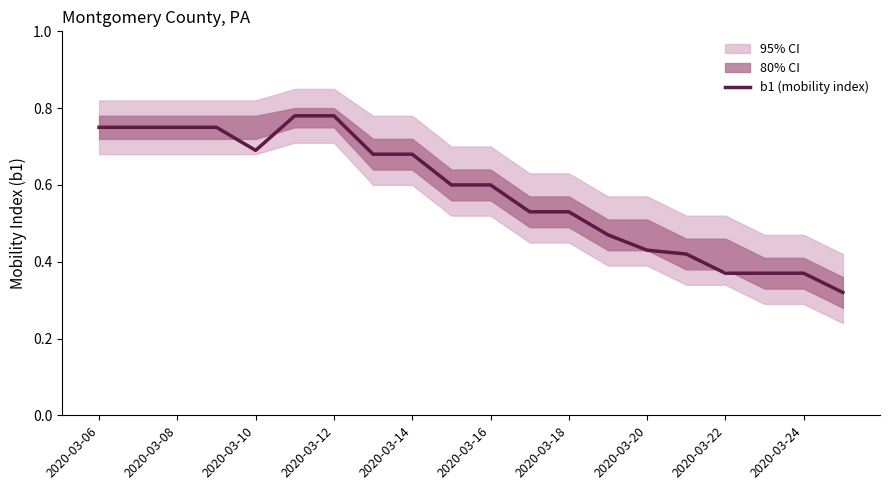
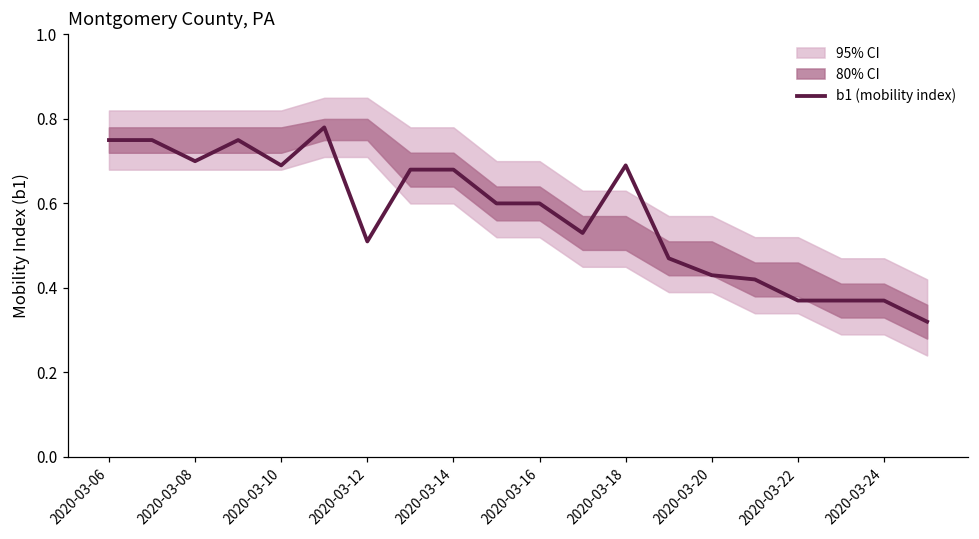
b1 (mobility index), 2020-03-08: 0.75 -> 0.70
b1 (mobility index), 2020-03-12: 0.78 -> 0.51
b1 (mobility index), 2020-03-18: 0.53 -> 0.69
